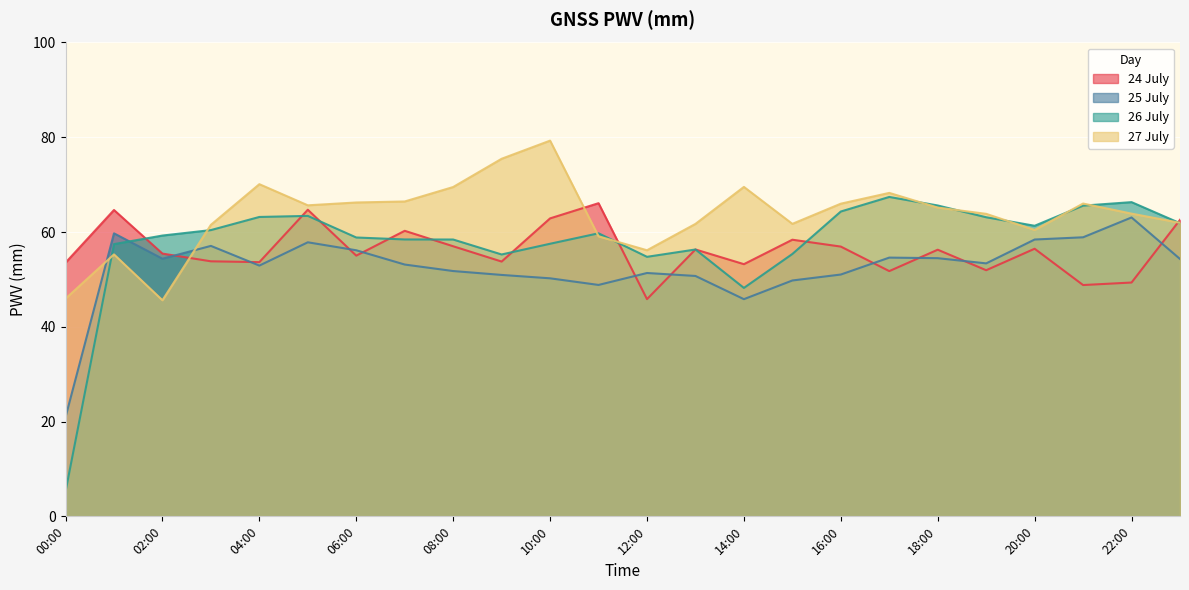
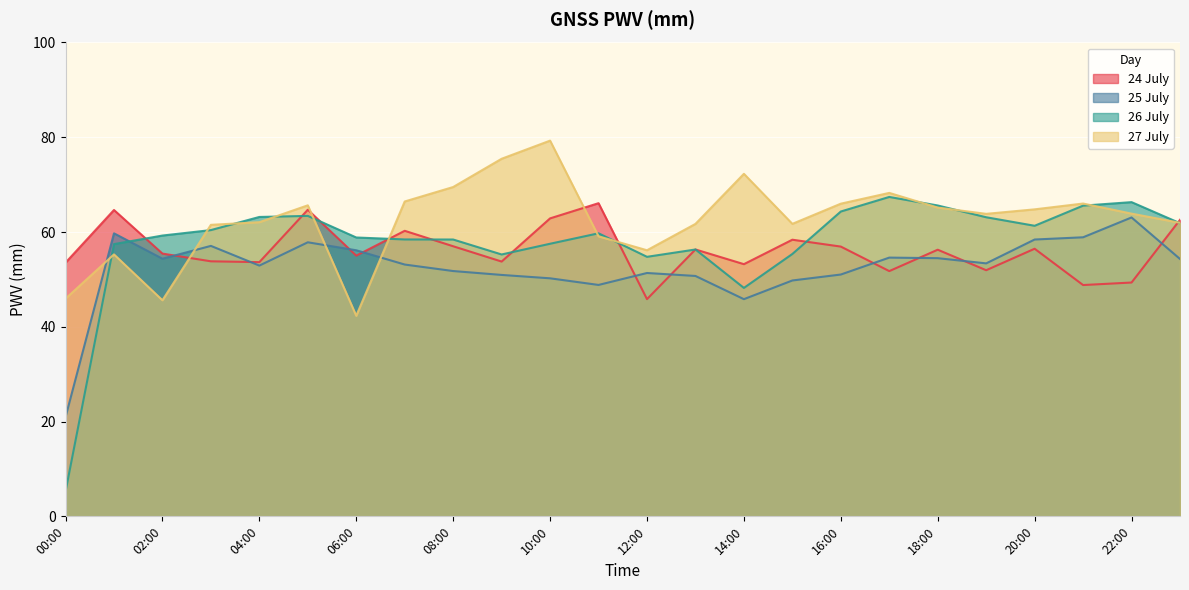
27 July, 04:00: 70 -> 62
27 July, 06:00: 66 -> 42
27 July, 14:00: 70 -> 72
27 July, 20:00: 60 -> 65
